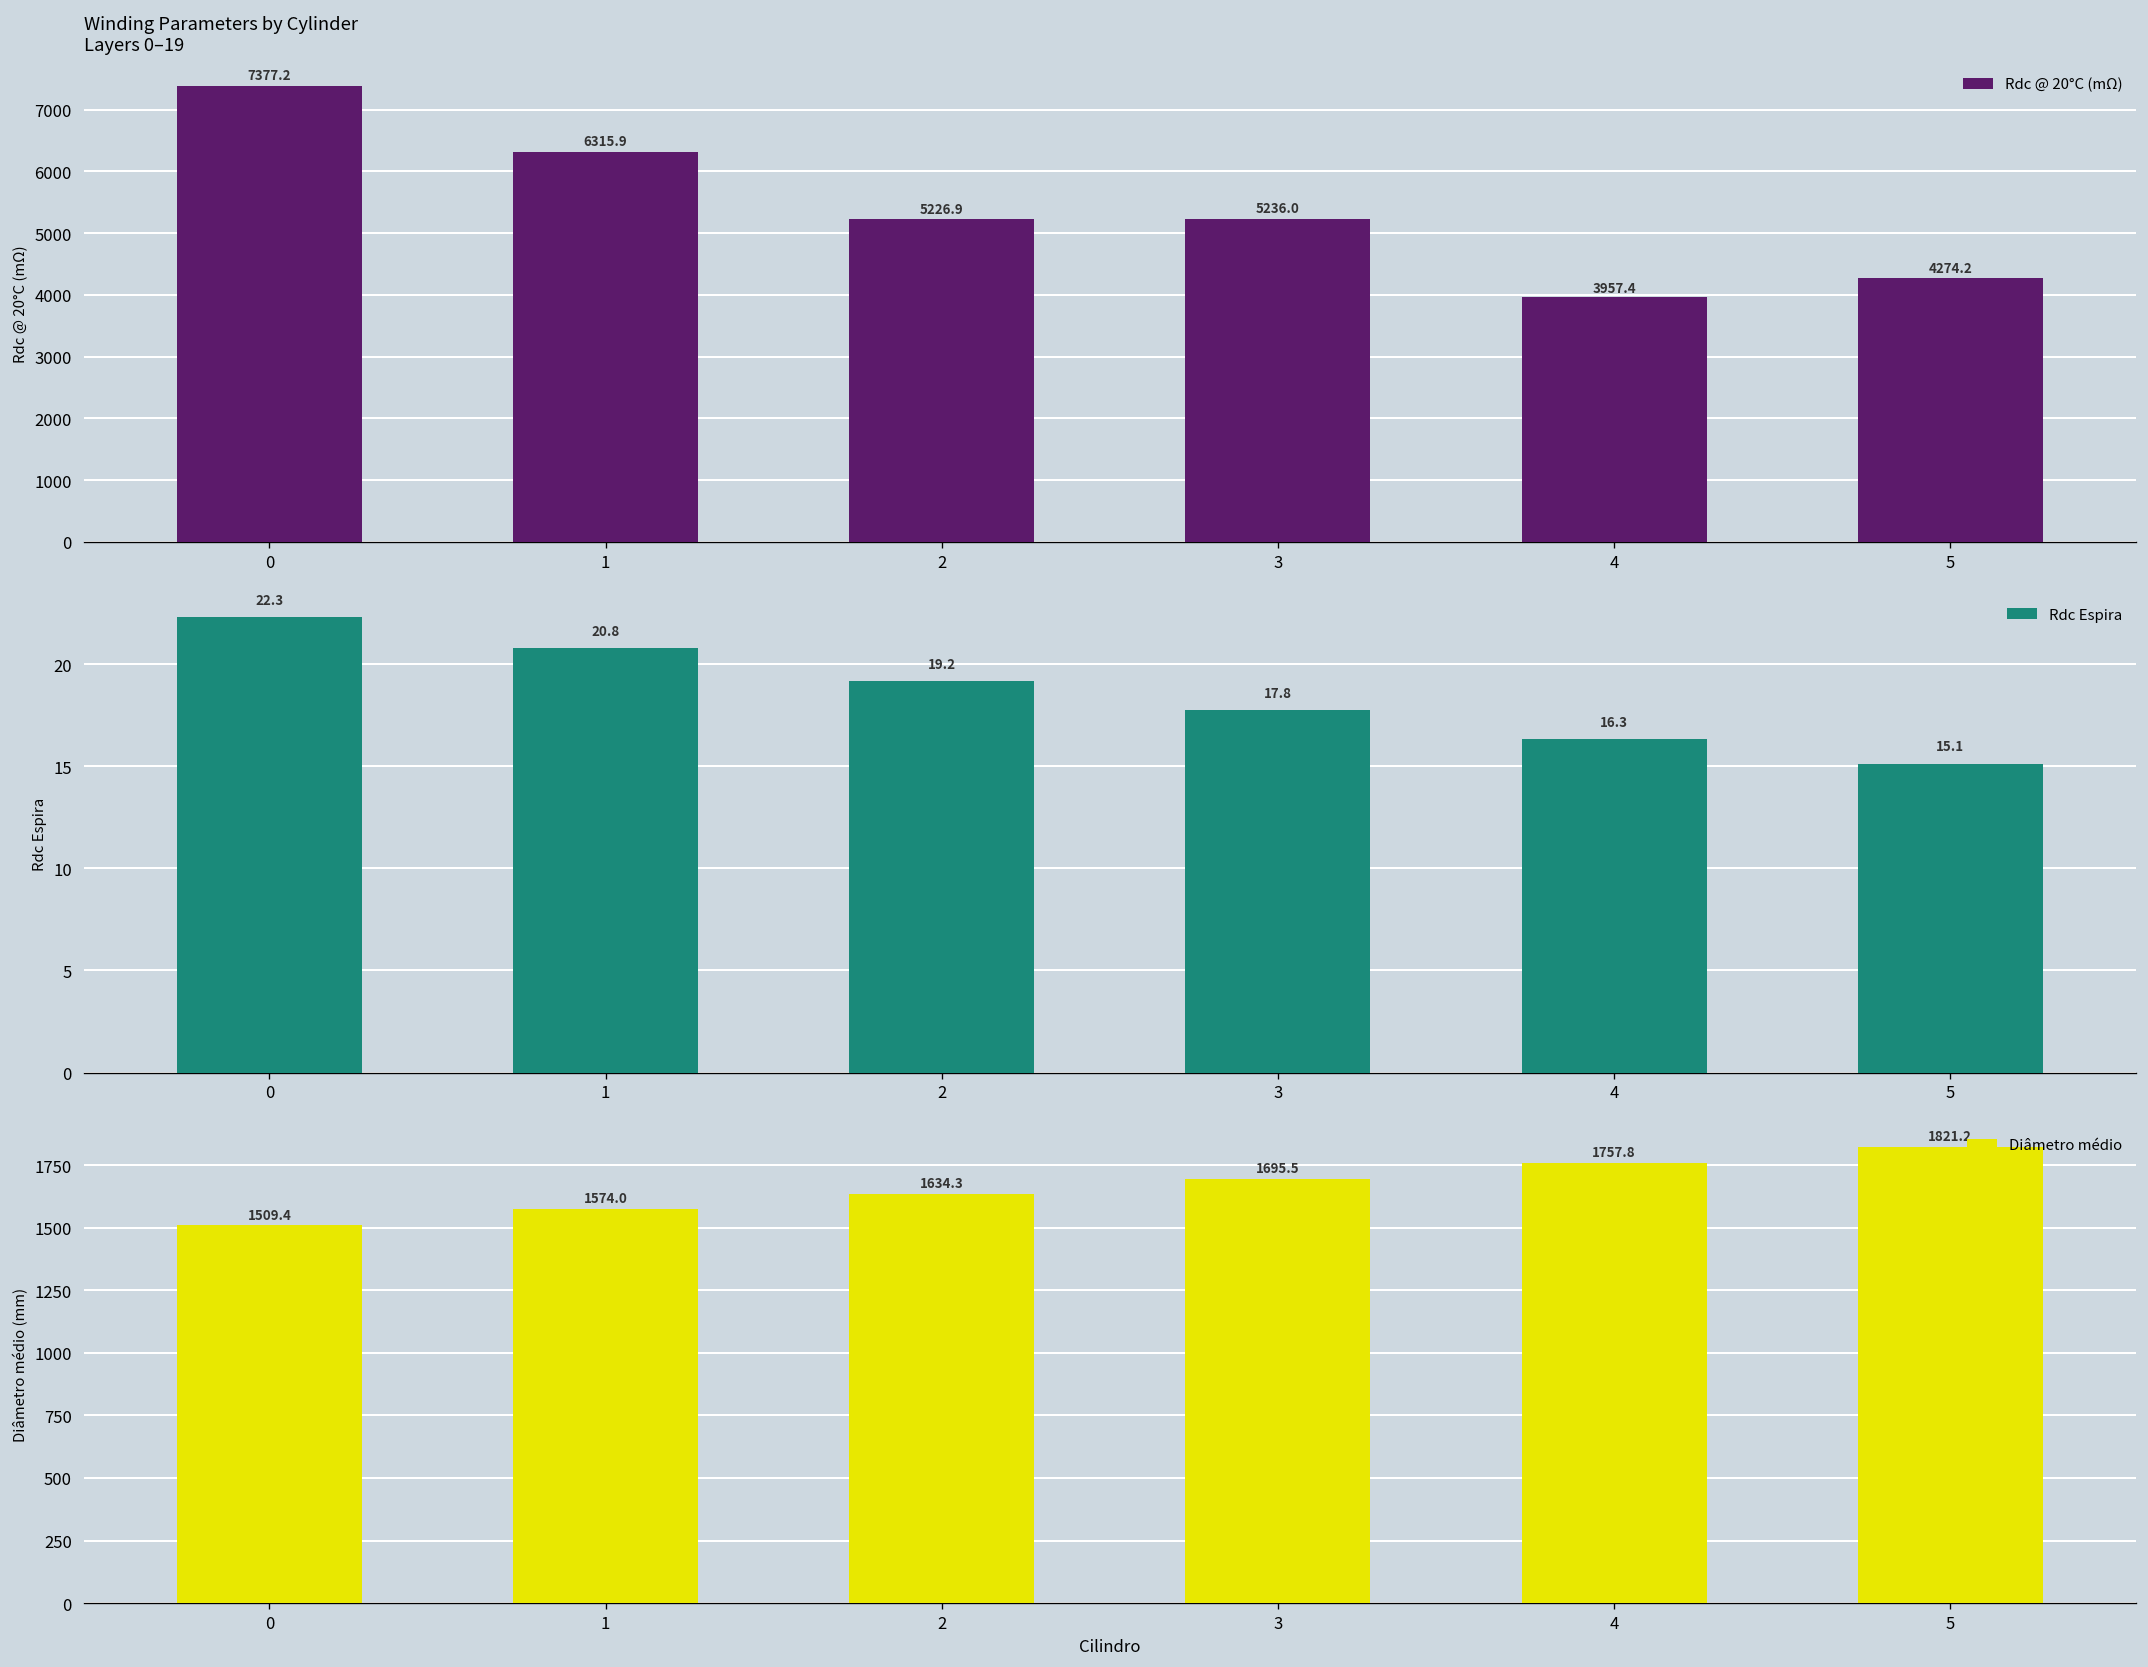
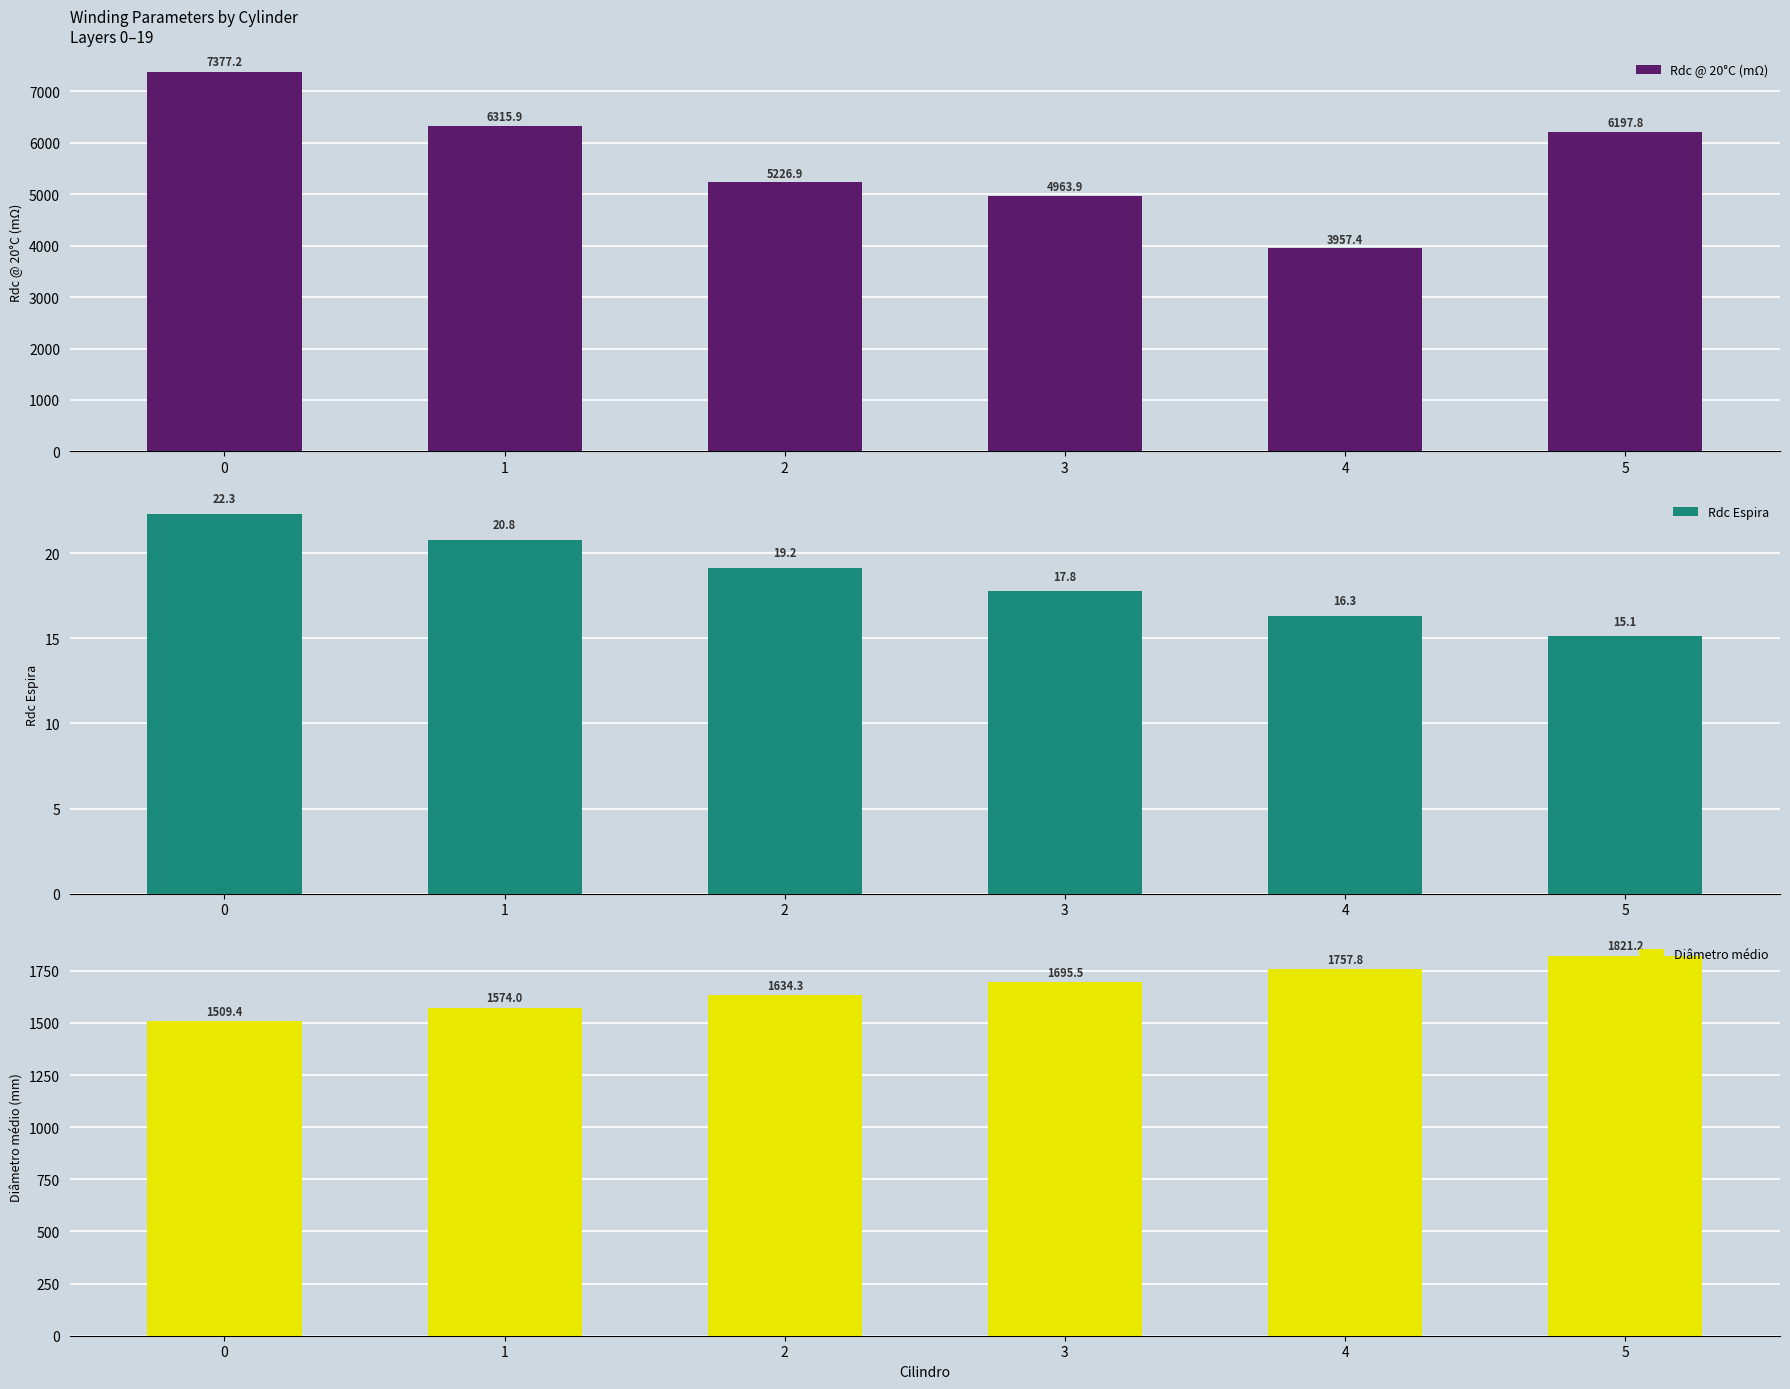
Winding Parameters by Cylinder Layers 0–19, 3: 5236.0 -> 4963.9
Winding Parameters by Cylinder Layers 0–19, 5: 4274.2 -> 6197.8
